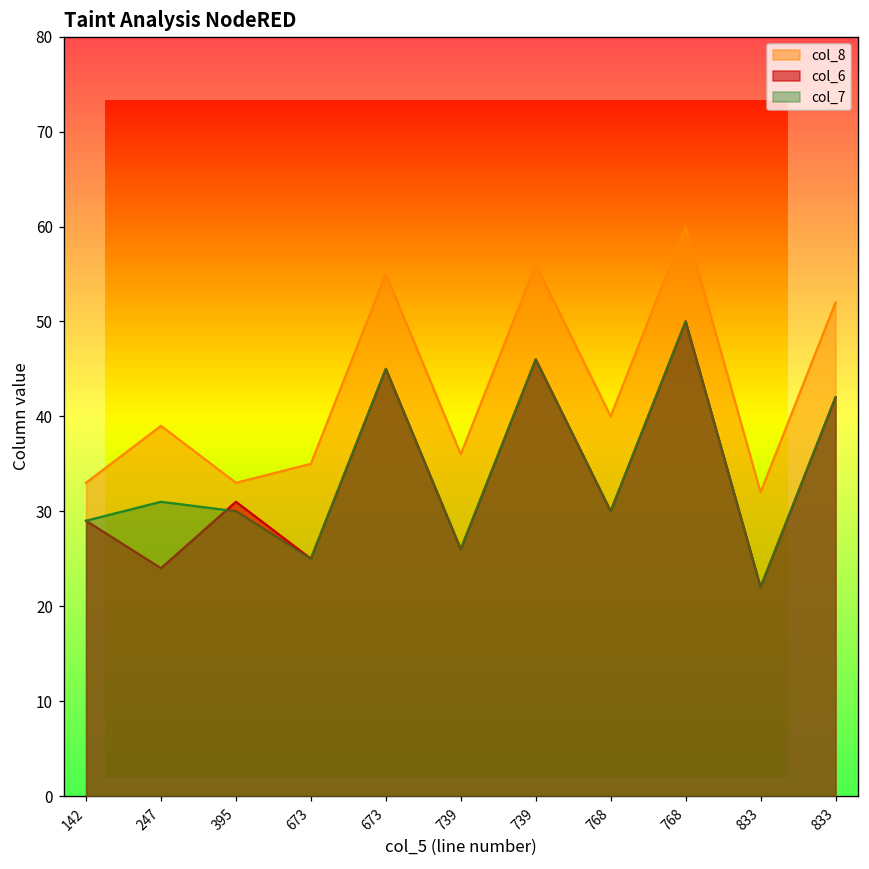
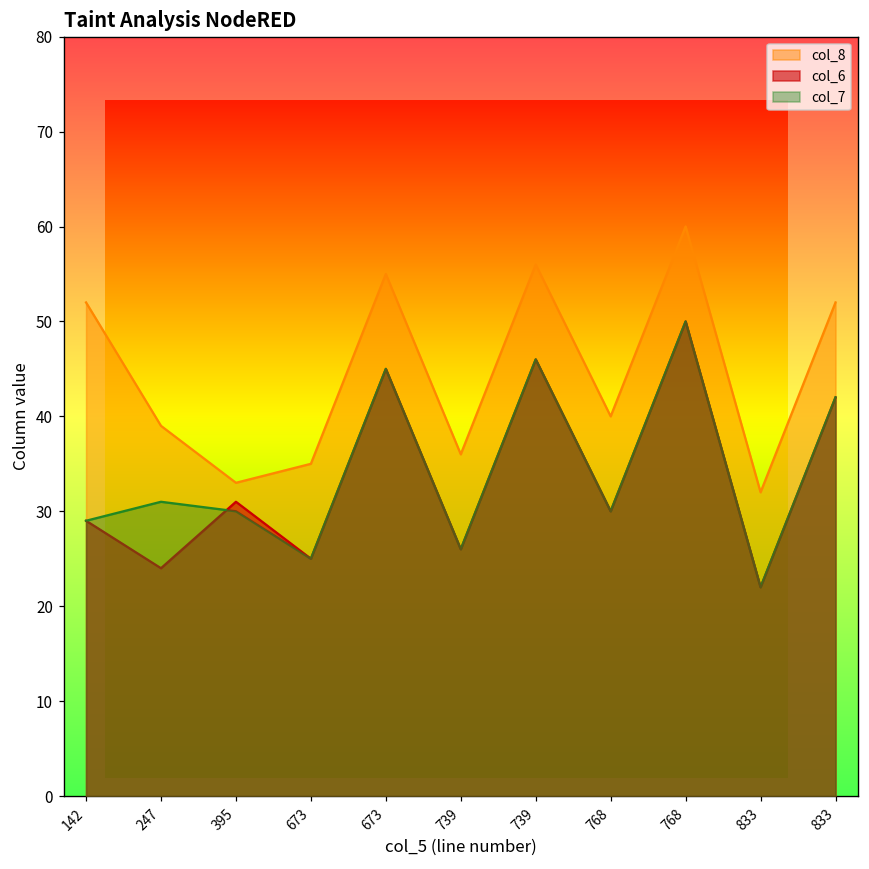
col_8, 142: 33 -> 52
